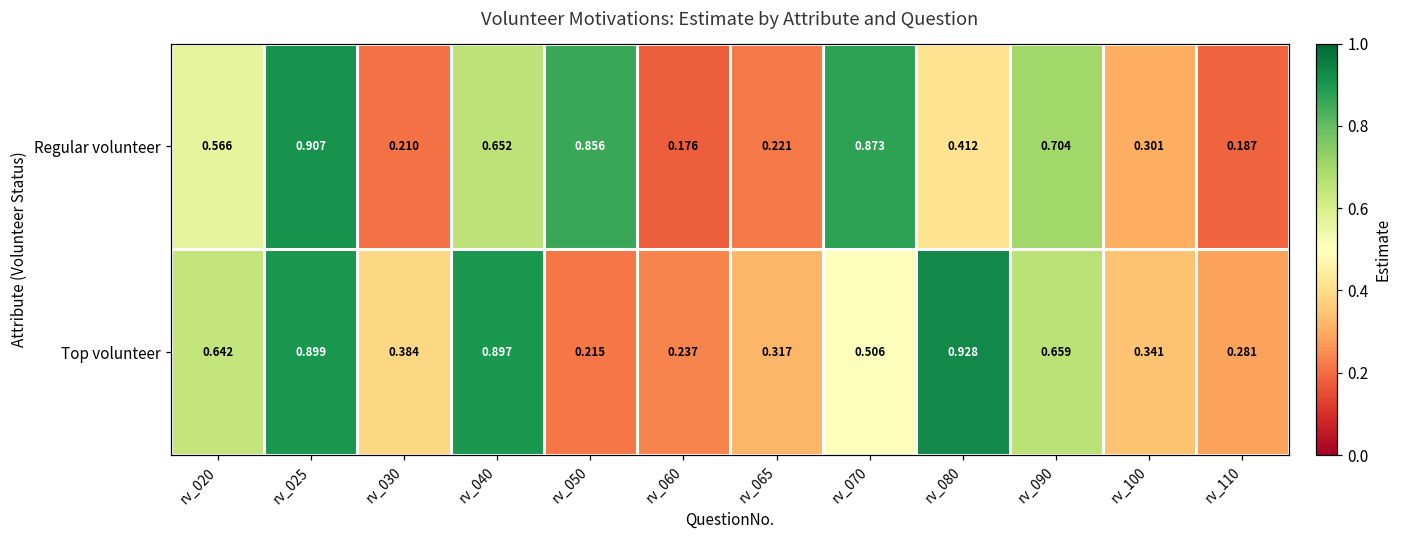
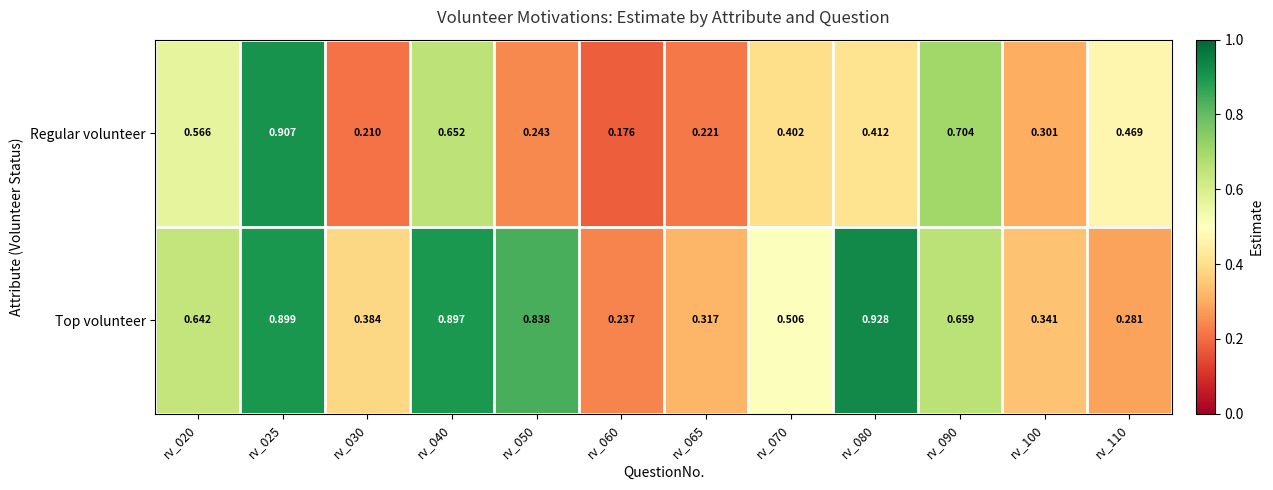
Regular volunteer, rv_050: 0.856 -> 0.243
Regular volunteer, rv_070: 0.873 -> 0.402
Regular volunteer, rv_110: 0.187 -> 0.469
Top volunteer, rv_050: 0.215 -> 0.838
